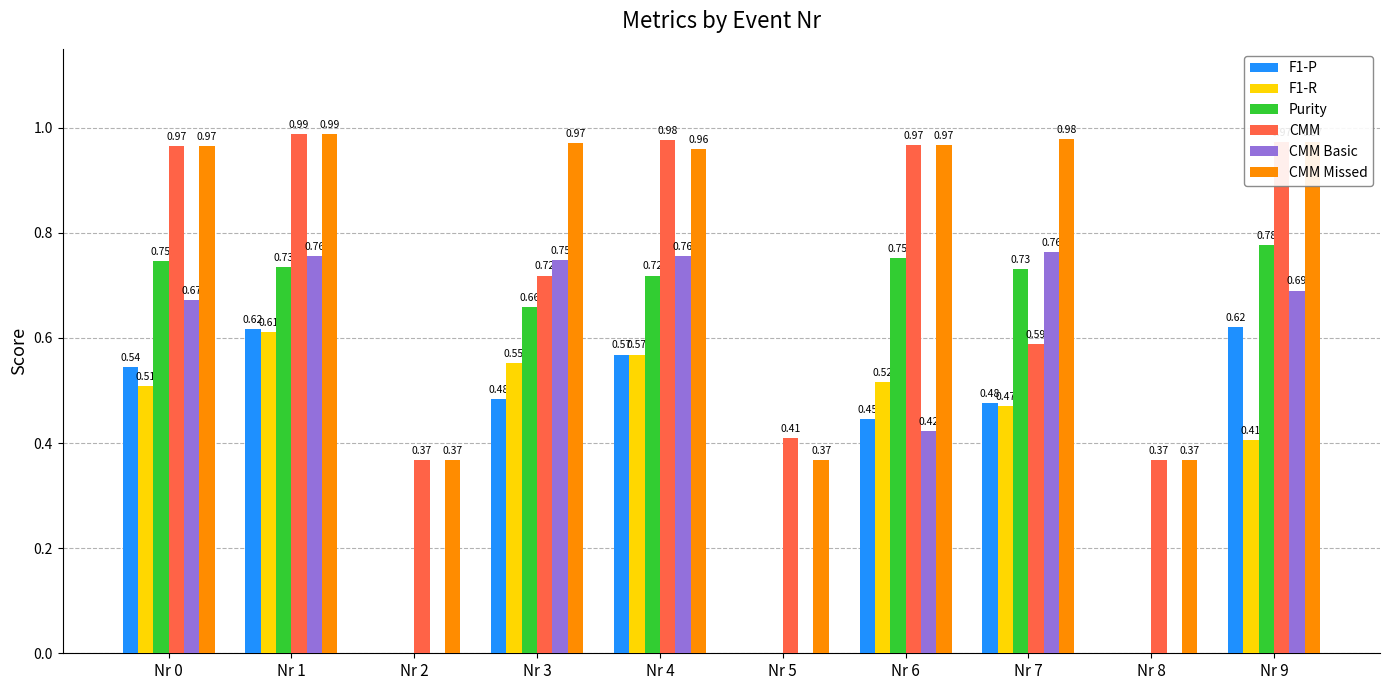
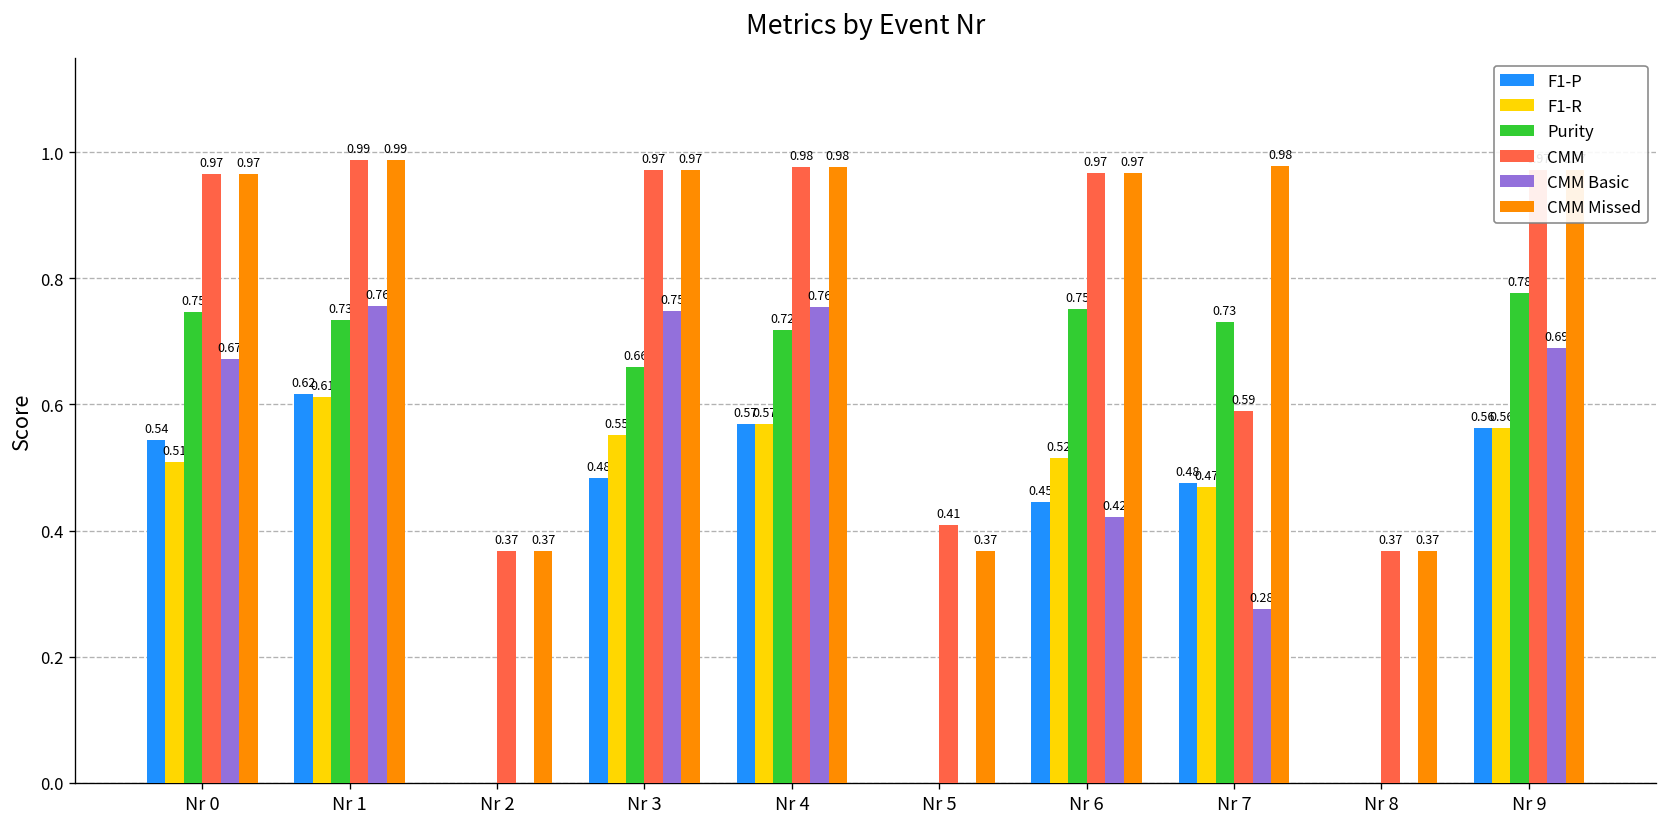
CMM, Nr 3: 0.72 -> 0.97
CMM Missed, Nr 4: 0.96 -> 0.98
CMM Basic, Nr 7: 0.76 -> 0.28
F1-P, Nr 9: 0.62 -> 0.56
F1-R, Nr 9: 0.41 -> 0.56
